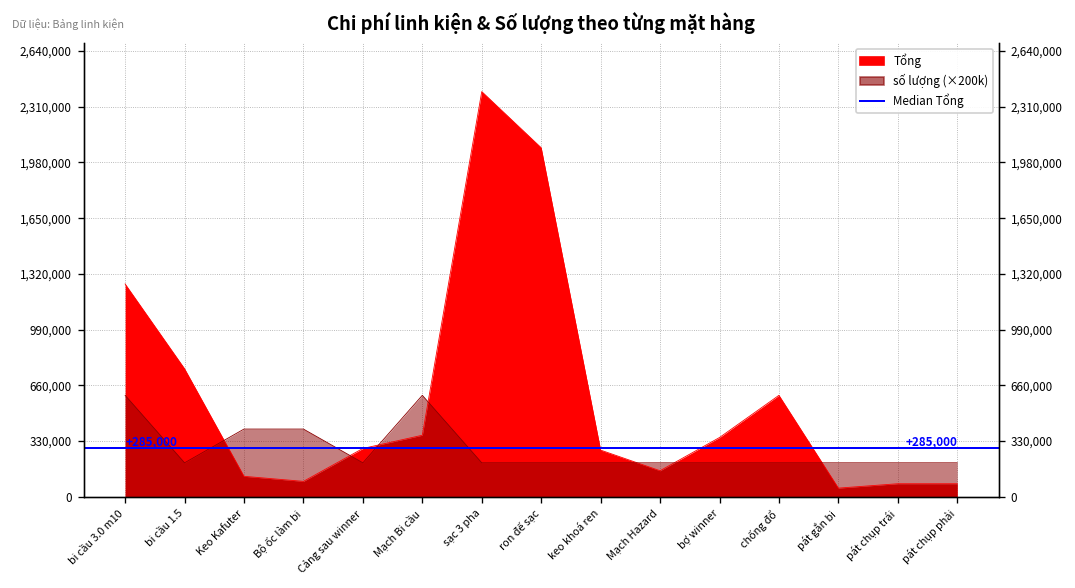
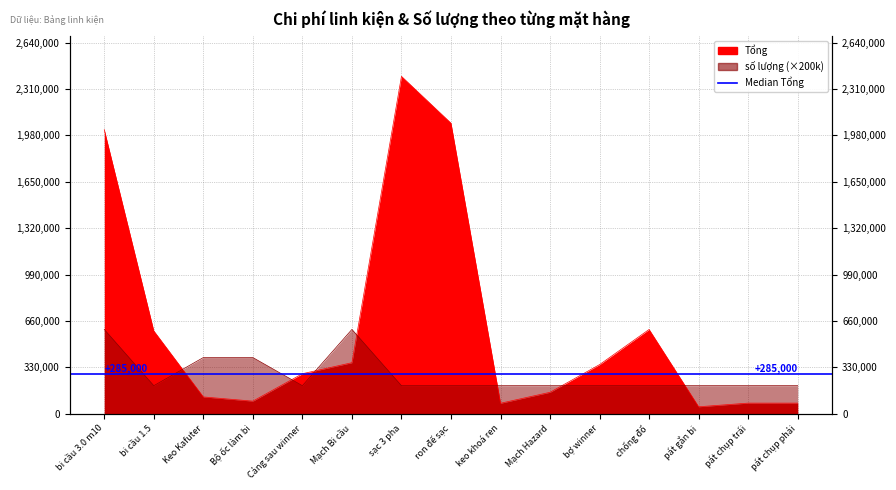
Tổng, bi cầu 3.0 m10: 1,260,000 -> 2,020,000
Tổng, bi cầu 1.5: 760,000 -> 590,000
Tổng, keo khoá ren: 280,000 -> 80,000
